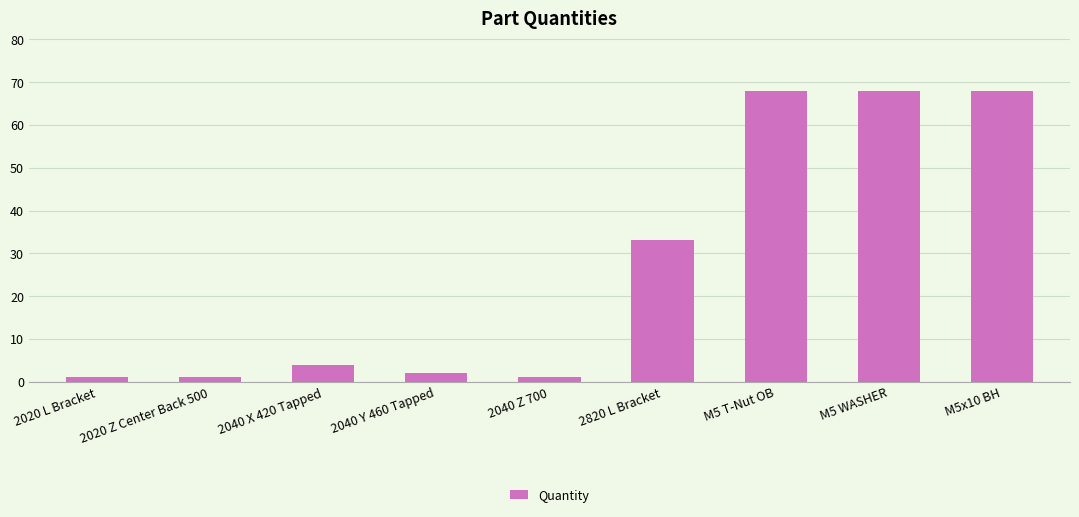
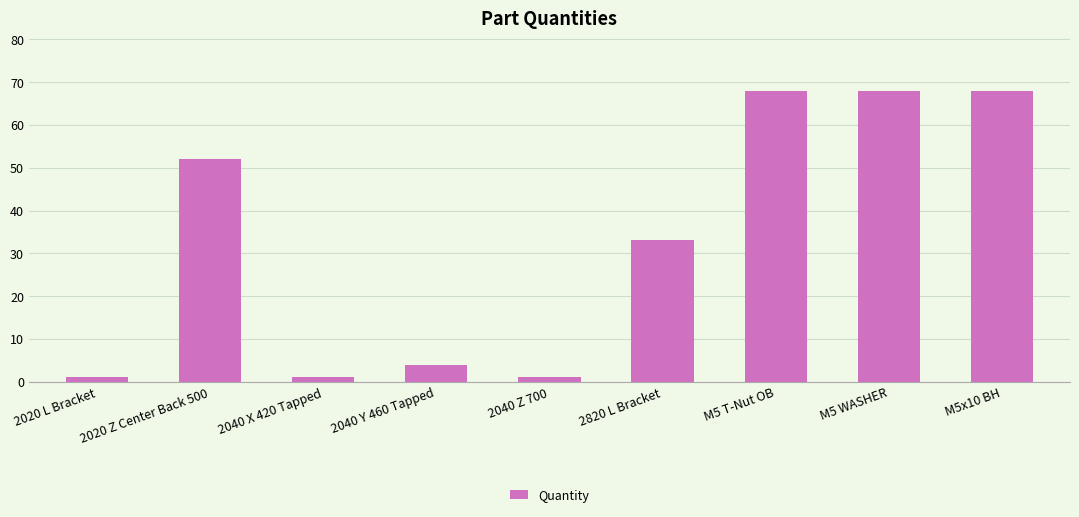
2020 Z Center Back 500: 1 -> 52
2040 X 420 Tapped: 4 -> 1
2040 Y 460 Tapped: 2 -> 4
